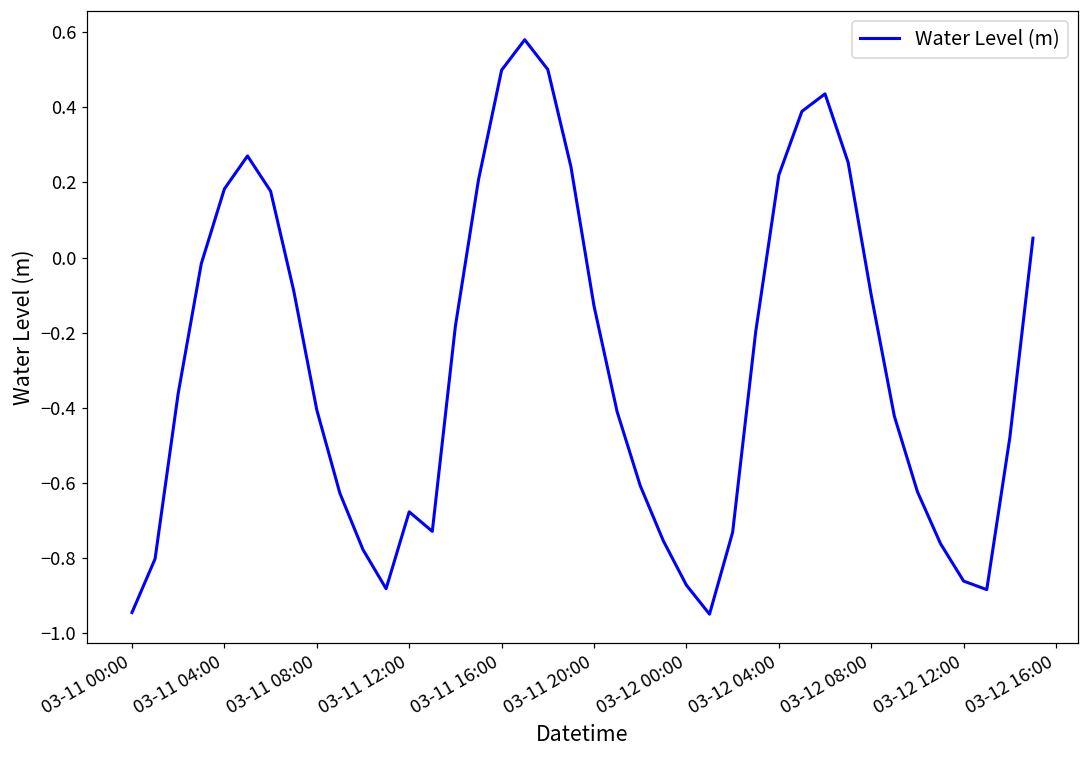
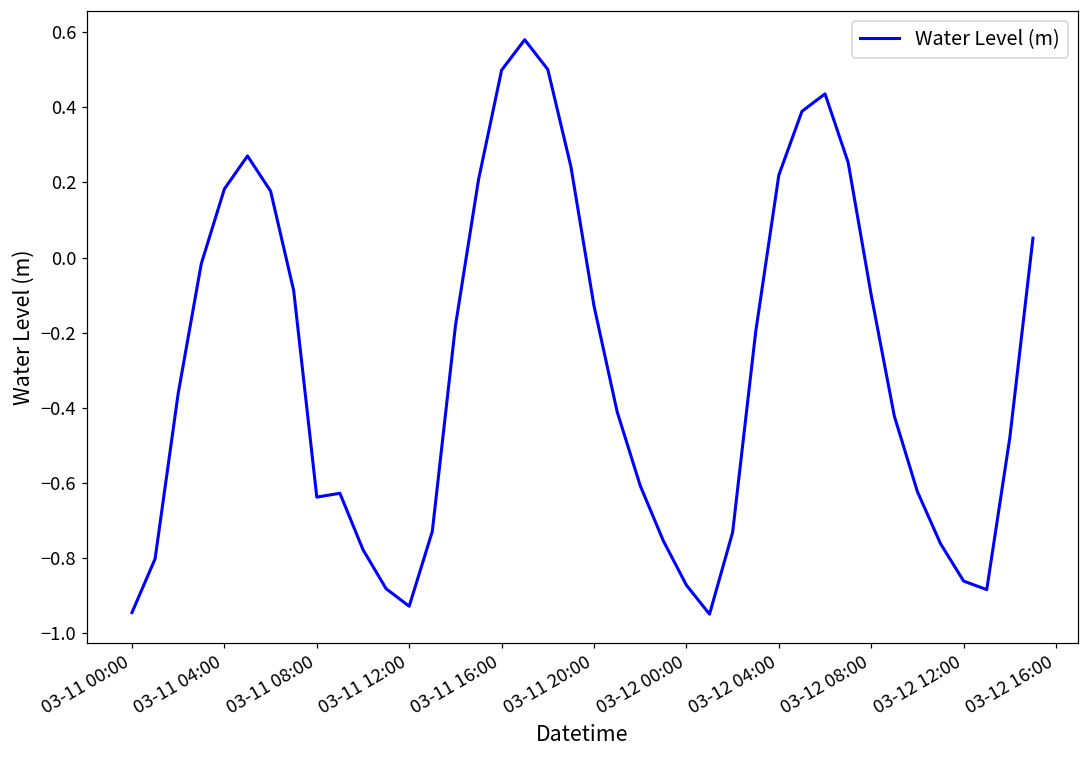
03-11 08:00: -0.41 -> -0.64
03-11 12:00: -0.68 -> -0.93
